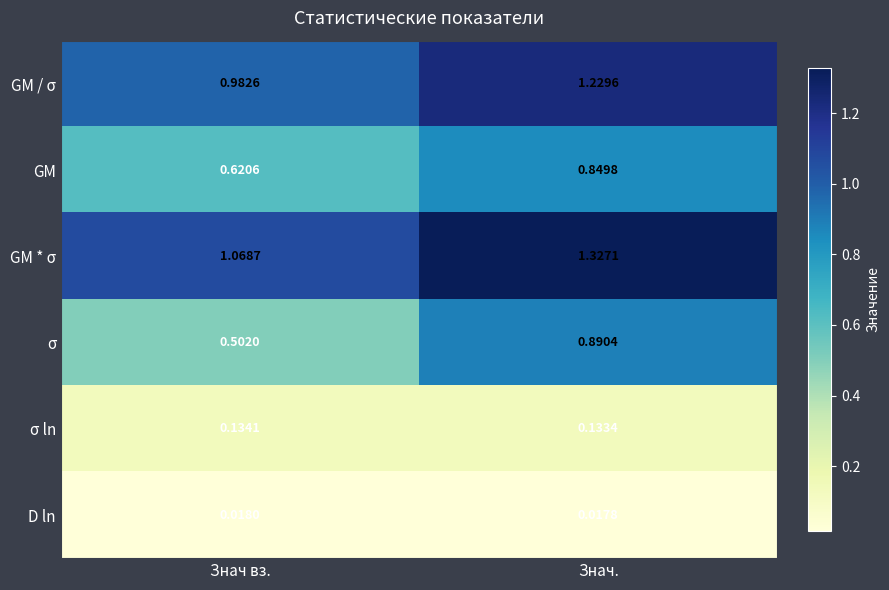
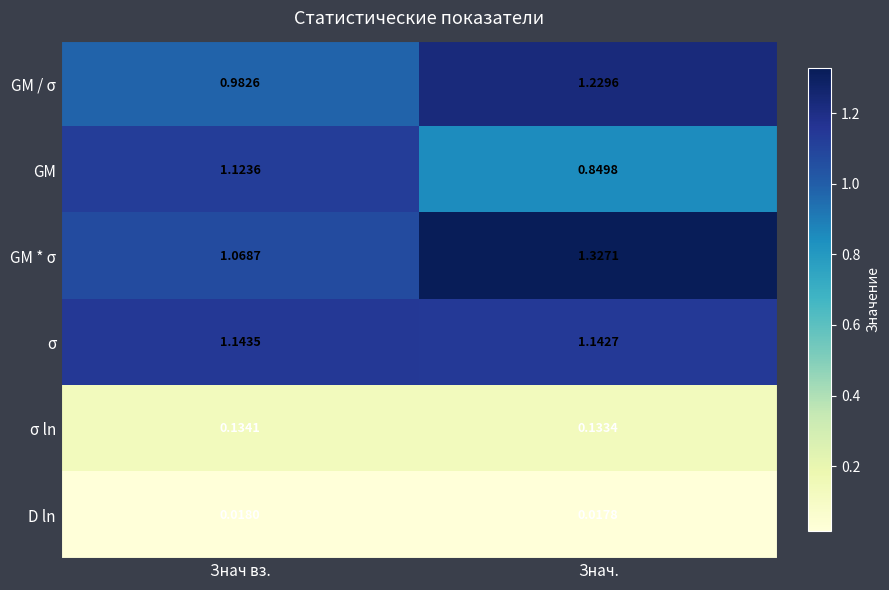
GM, Знач вз.: 0.6206 -> 1.1236
σ, Знач вз.: 0.5020 -> 1.1435
σ, Знач.: 0.8904 -> 1.1427
